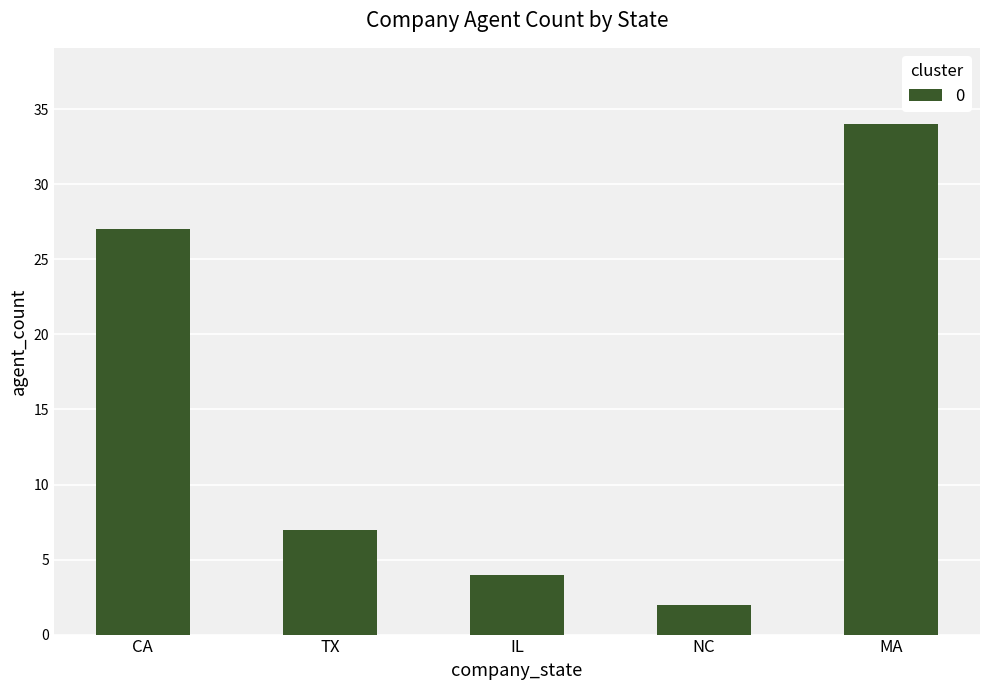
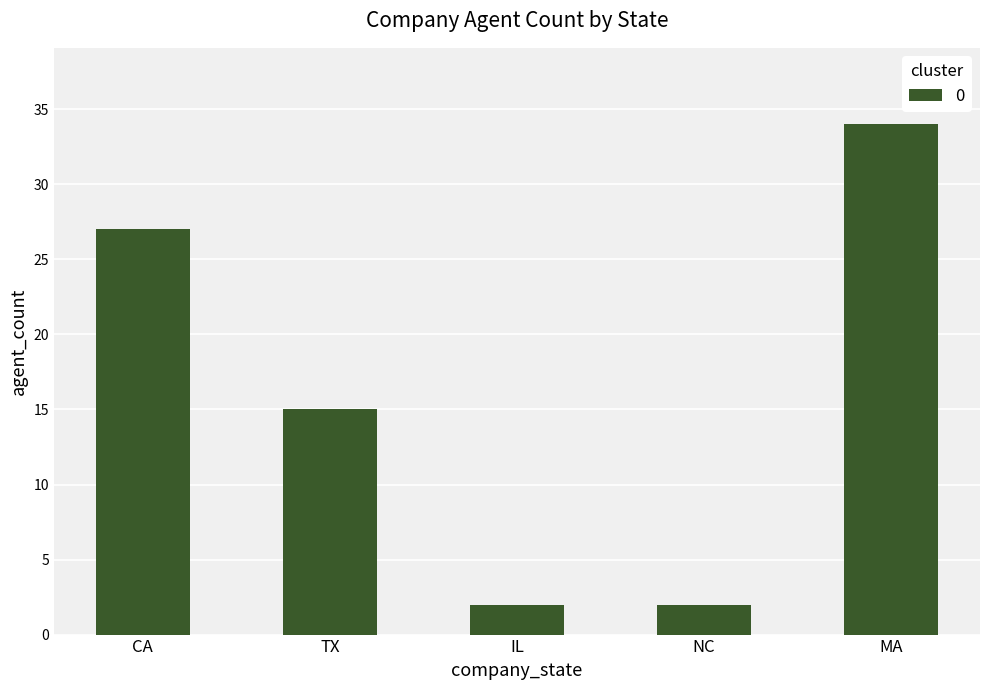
TX: 7 -> 15
IL: 4 -> 2
